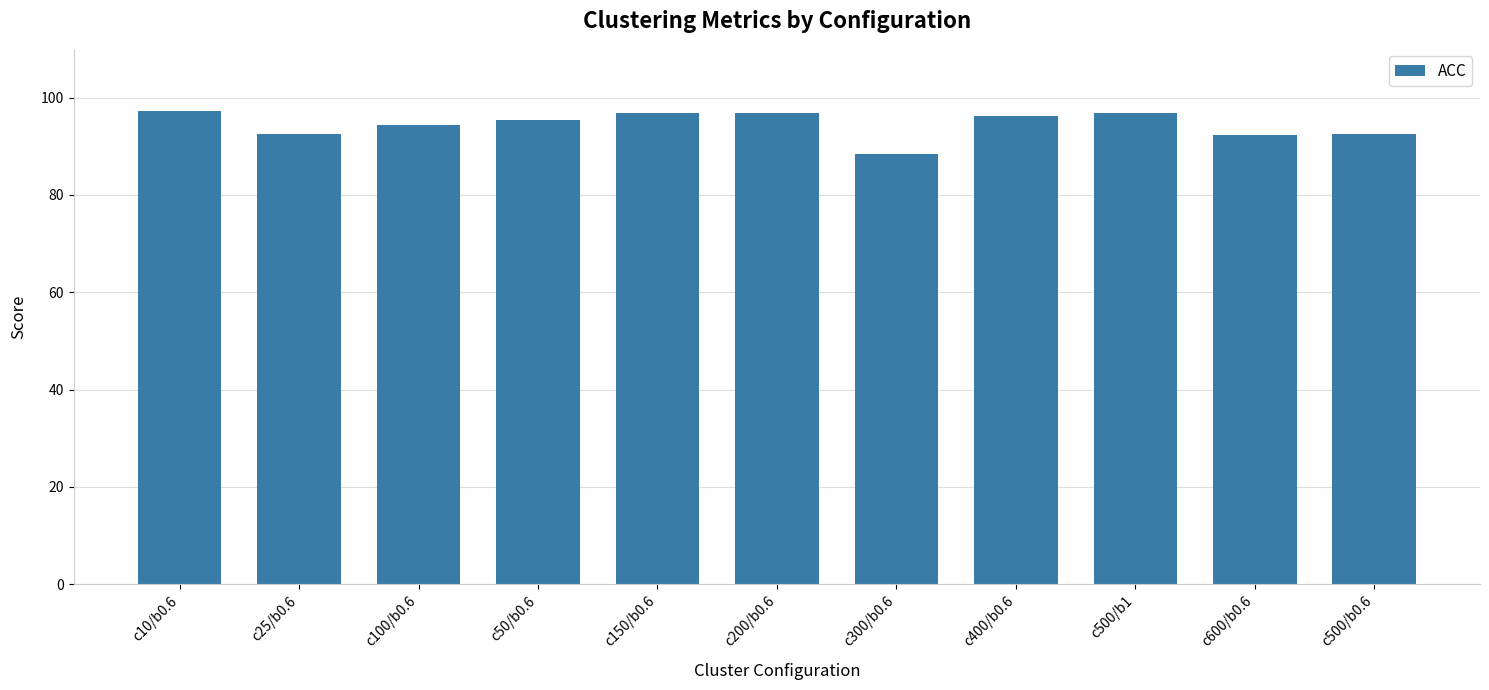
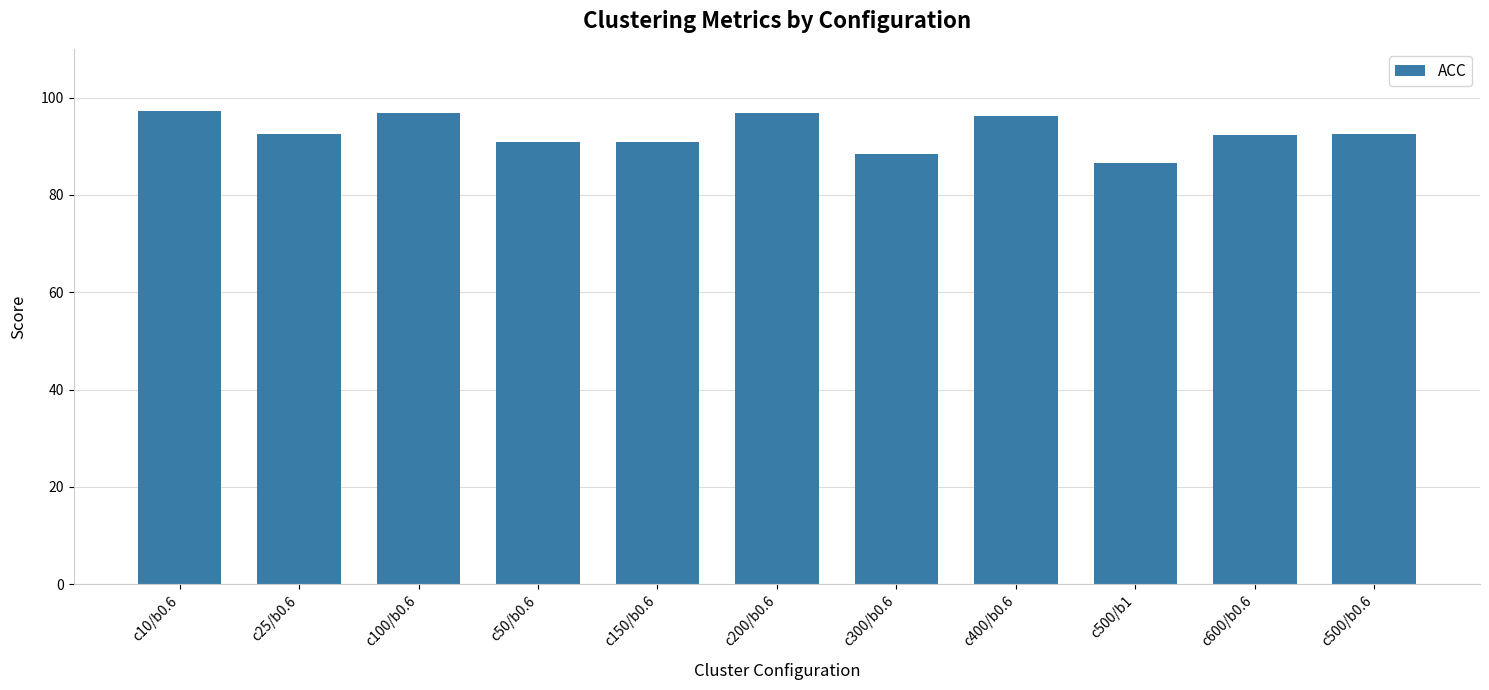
c100/b0.6: 94 -> 97
c50/b0.6: 95 -> 91
c150/b0.6: 97 -> 91
c500/b1: 97 -> 87
